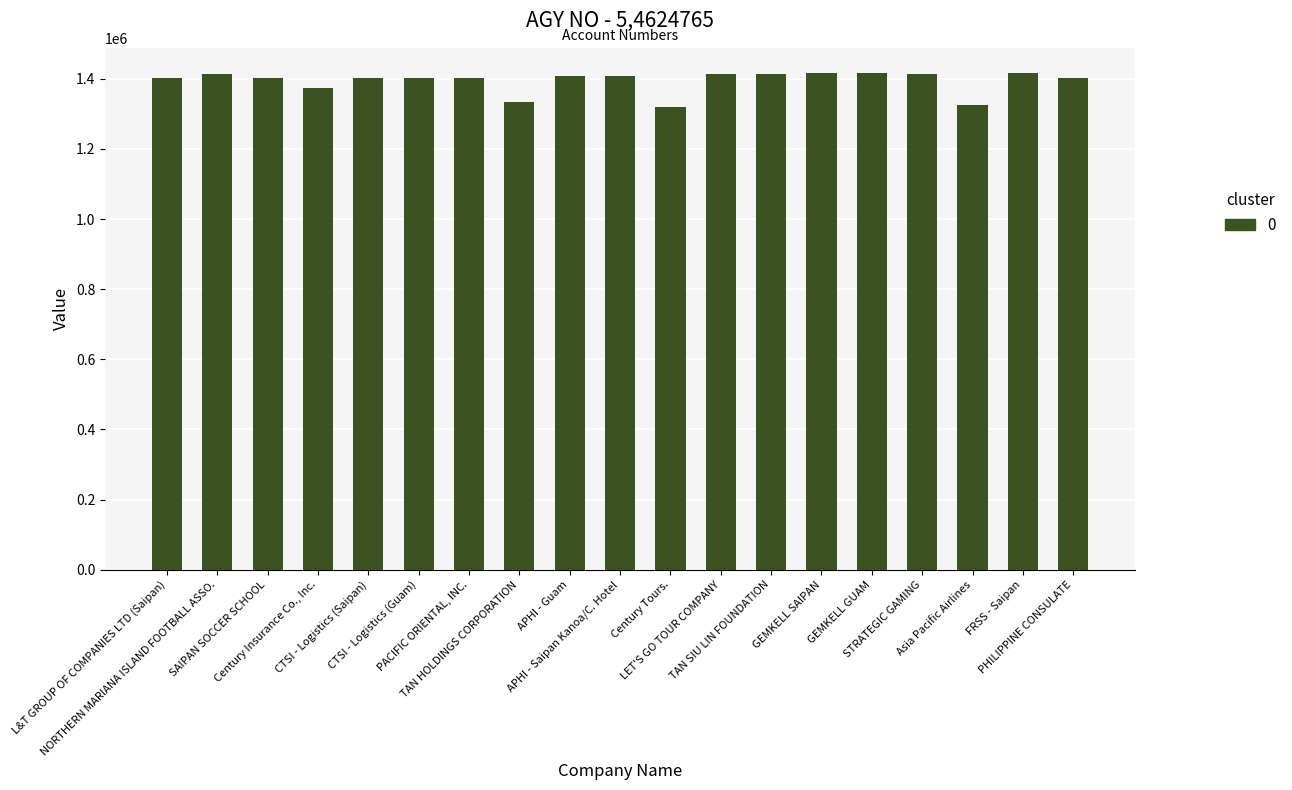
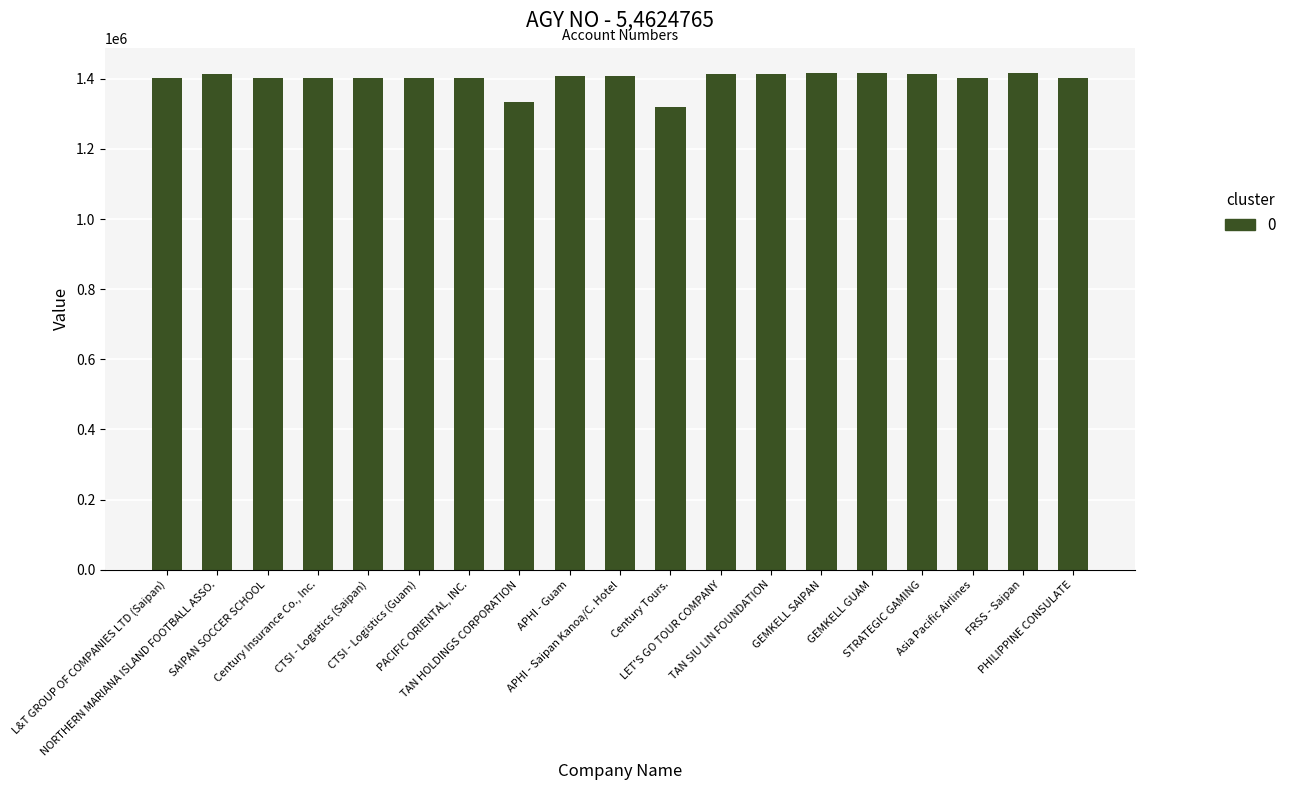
Century Insurance Co., Inc.: 1380000 -> 1400000
Asia Pacific Airlines: 1320000 -> 1400000
